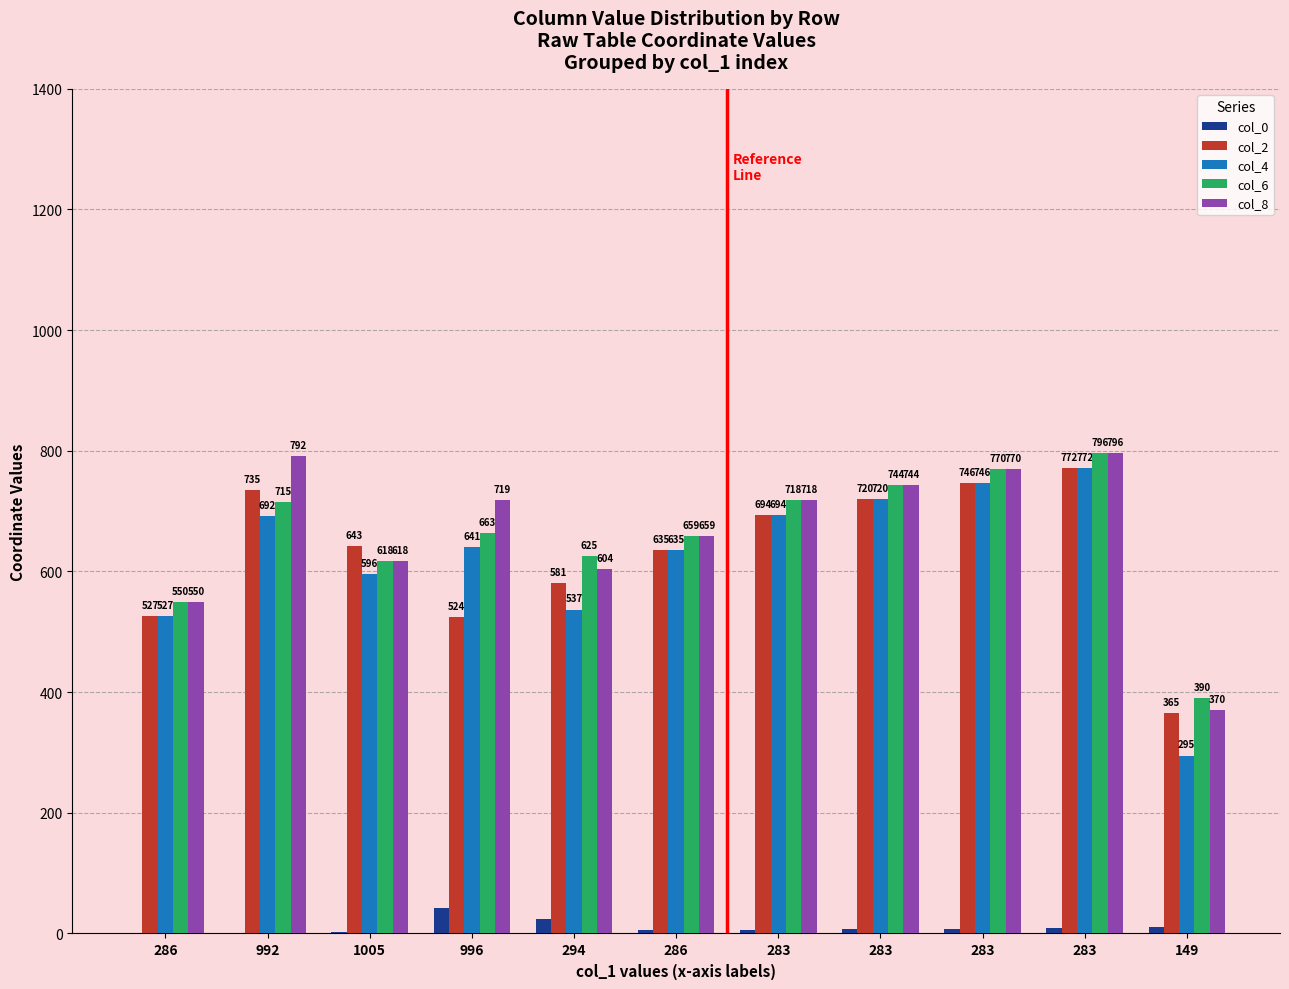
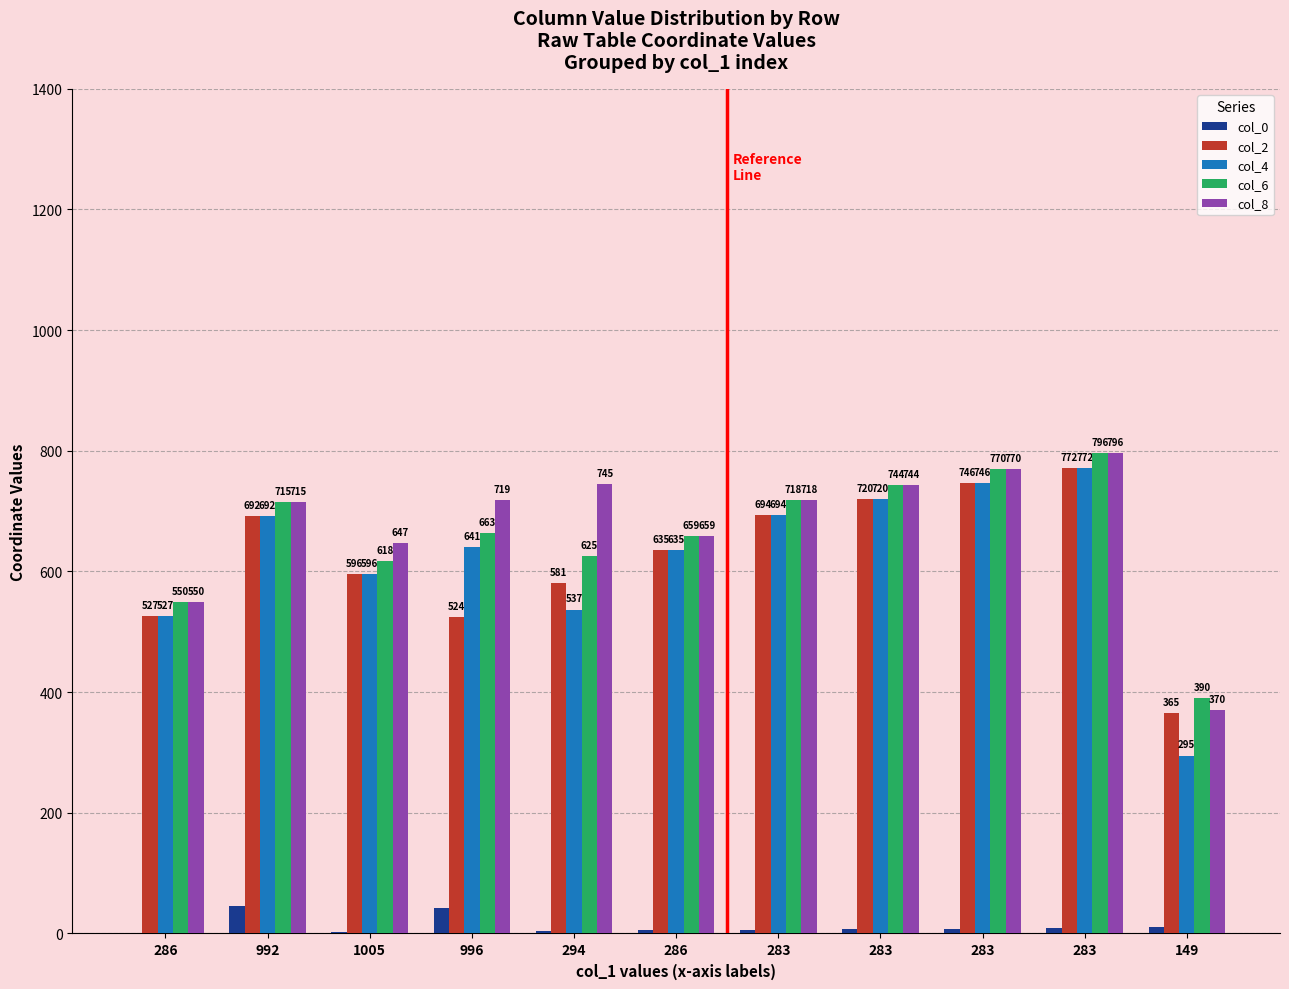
col_0, 992: 0 -> 50
col_2, 992: 735 -> 692
col_8, 992: 792 -> 715
col_2, 1005: 643 -> 596
col_8, 1005: 618 -> 647
col_0, 294: 20 -> 0
col_8, 294: 604 -> 745
